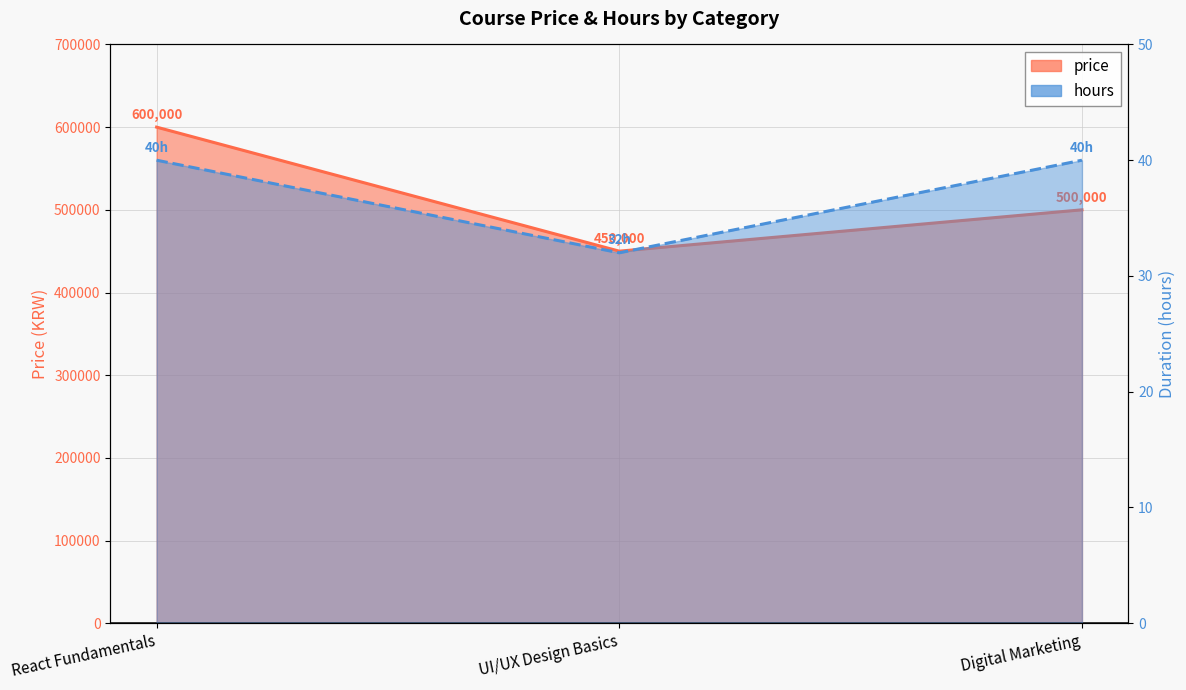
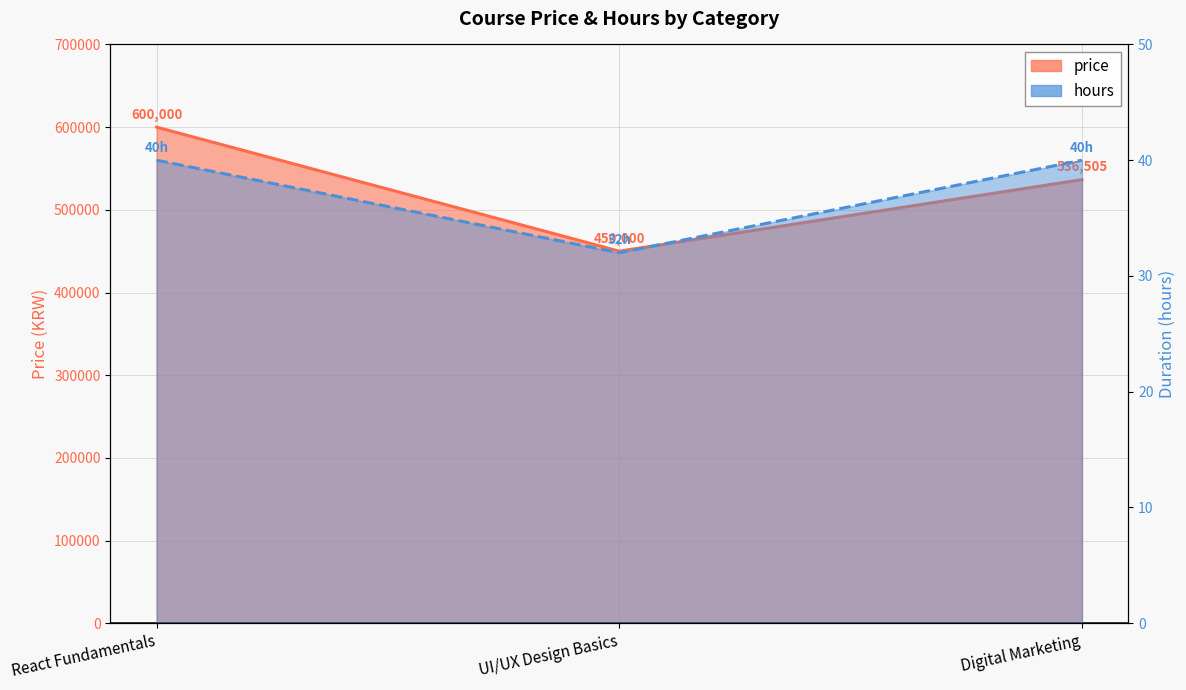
price, Digital Marketing: 500,000 -> 536,505
